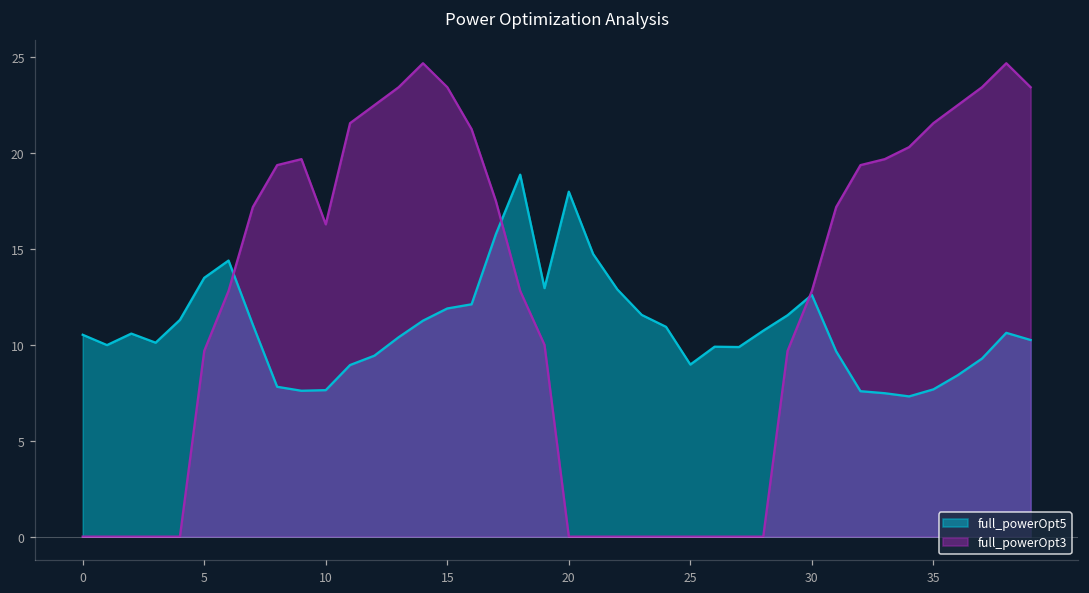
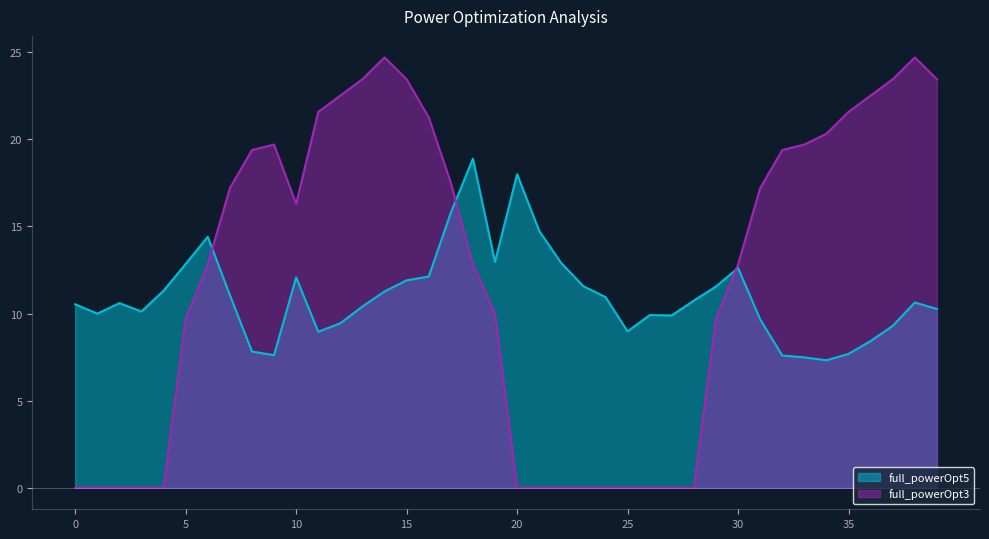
full_powerOpt5, 5: 13.5 -> 12.8
full_powerOpt5, 10: 7.6 -> 12.1
